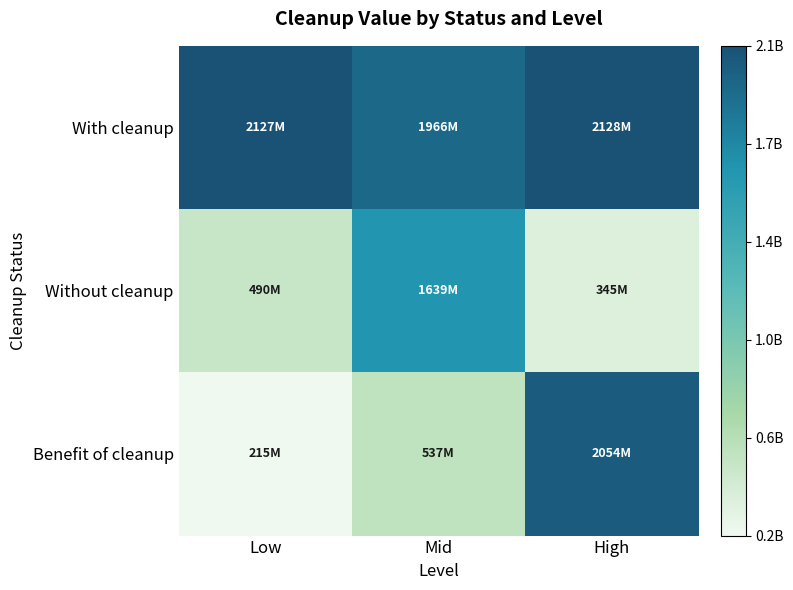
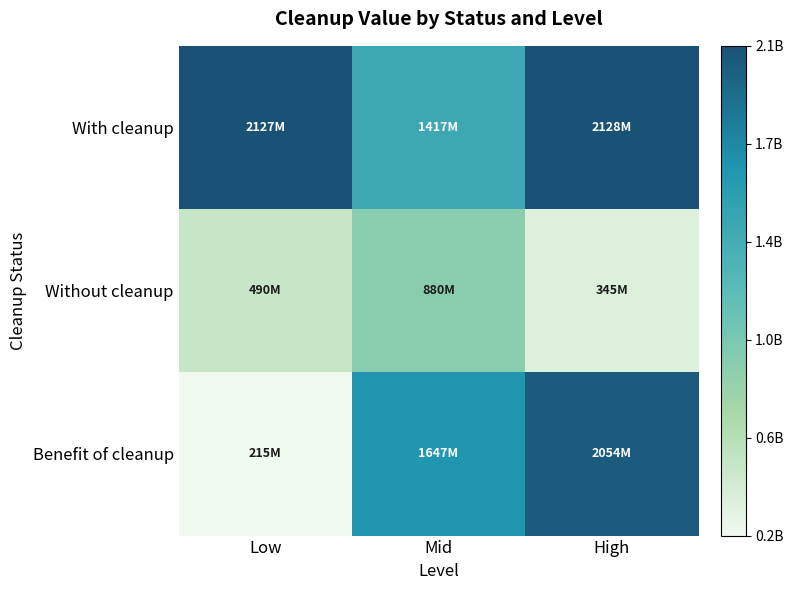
With cleanup, Mid: 1966M -> 1417M
Without cleanup, Mid: 1639M -> 880M
Benefit of cleanup, Mid: 537M -> 1647M
